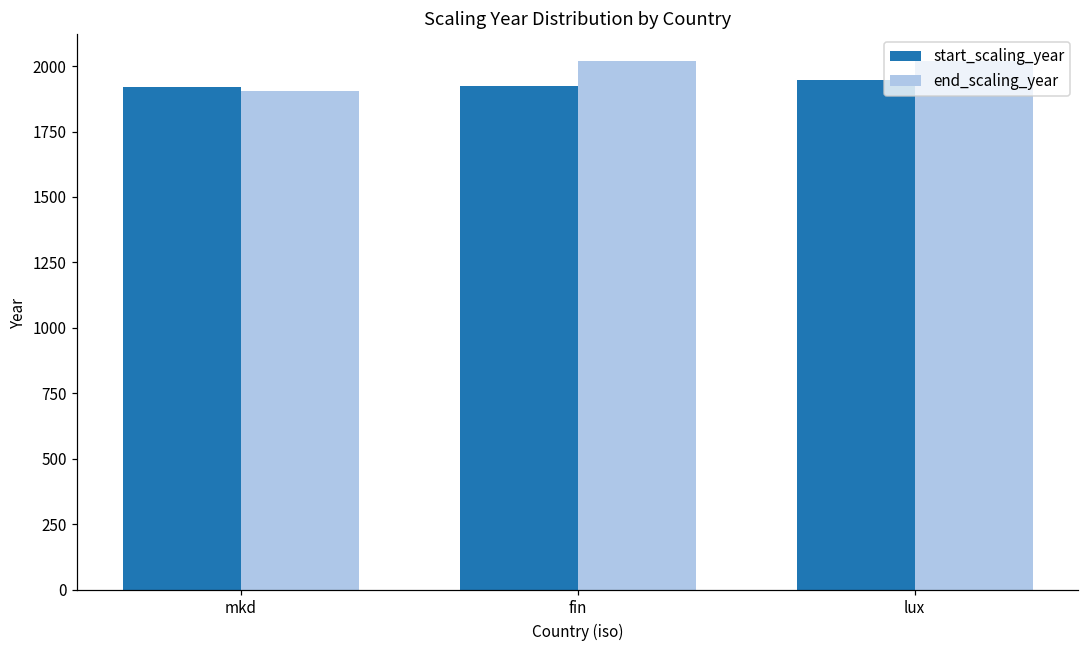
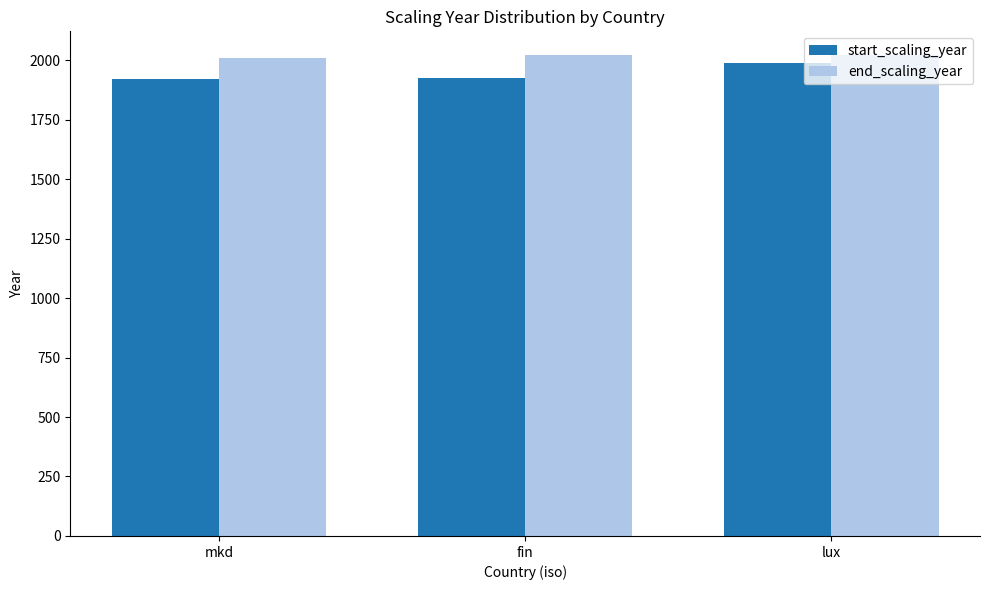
end_scaling_year, mkd: 1910 -> 2010
start_scaling_year, lux: 1950 -> 1990
